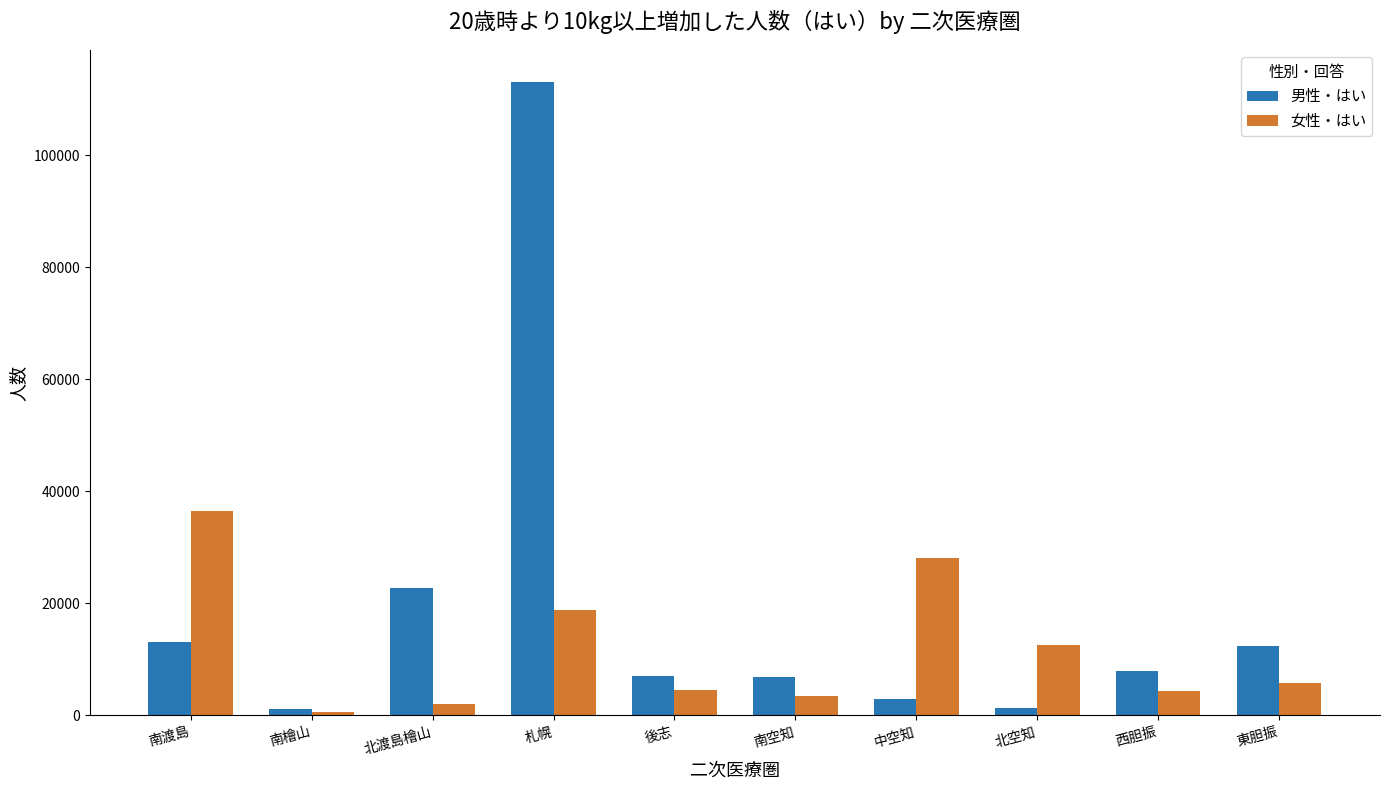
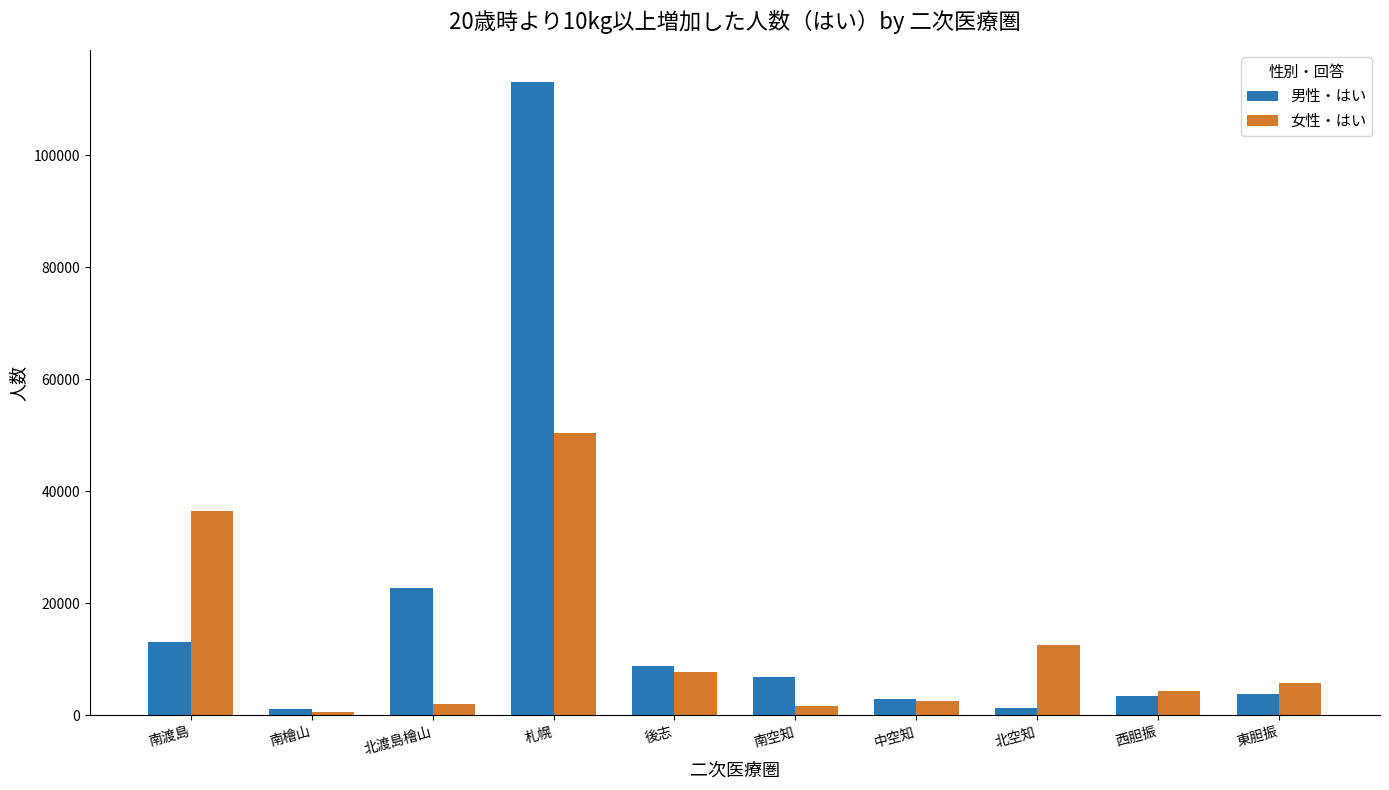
女性・はい, 札幌: 19000 -> 50000
男性・はい, 後志: 7000 -> 9000
女性・はい, 後志: 4000 -> 8000
女性・はい, 南空知: 4000 -> 2000
女性・はい, 中空知: 28000 -> 3000
男性・はい, 西胆振: 8000 -> 3000
男性・はい, 東胆振: 12000 -> 4000
